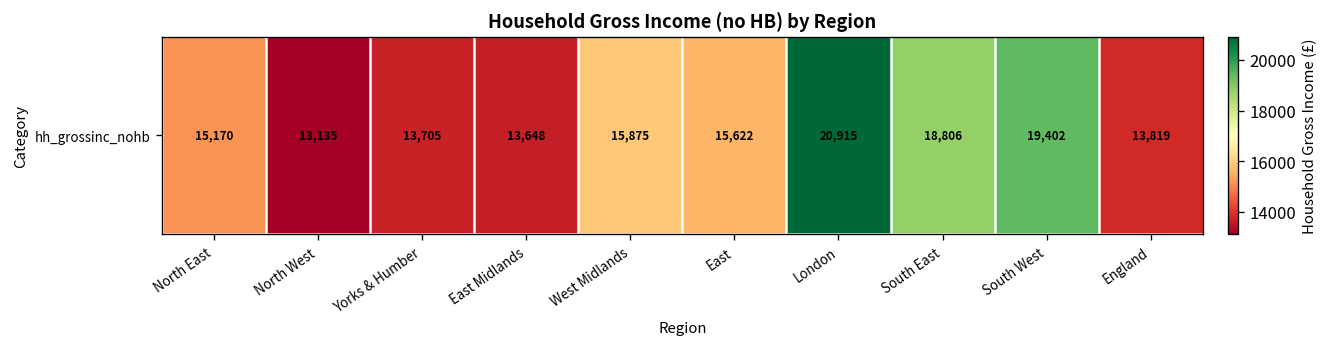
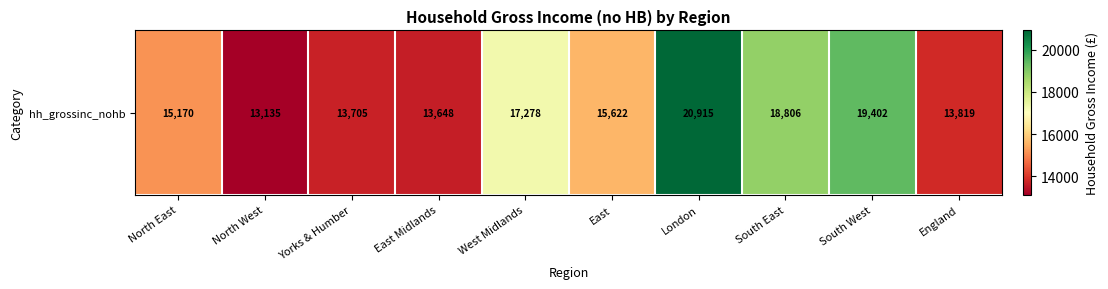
hh_grossinc_nohb, West Midlands: 15,875 -> 17,278
